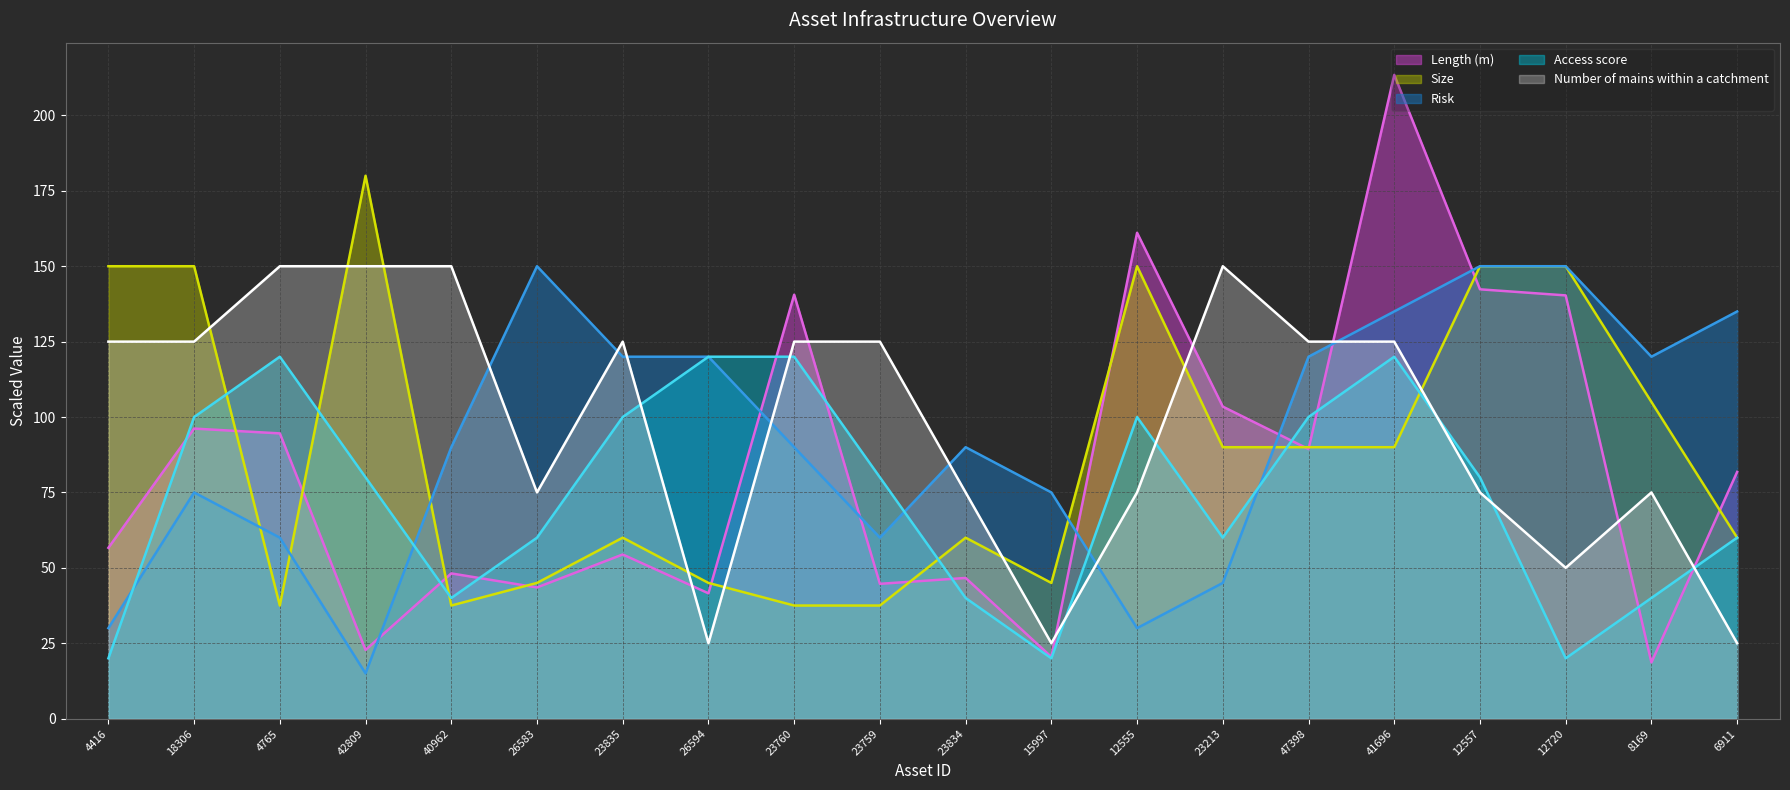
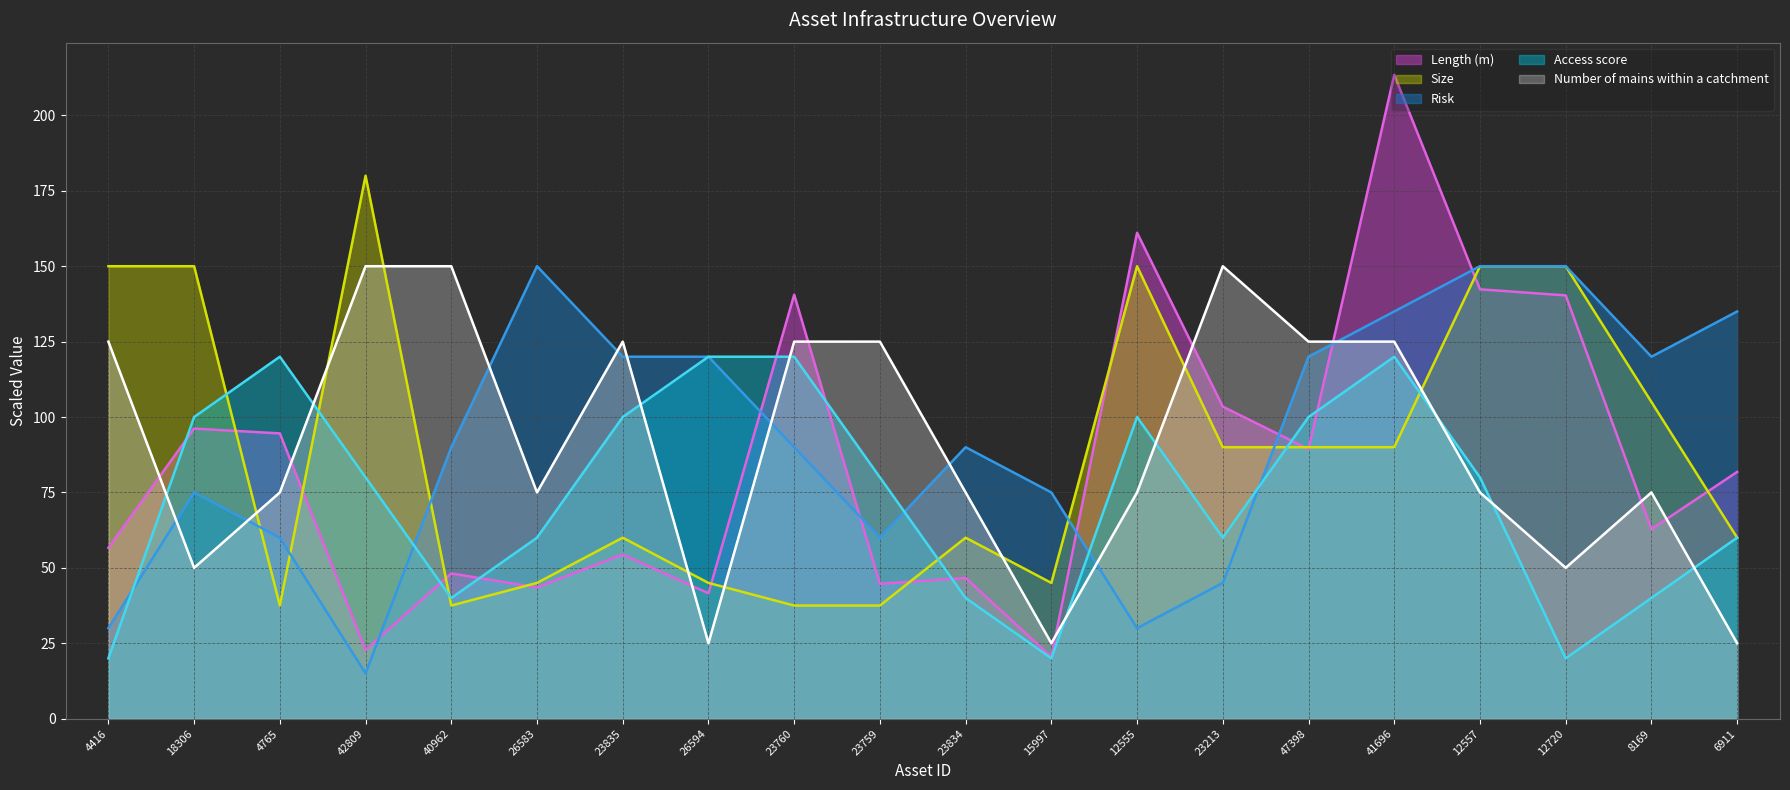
Number of mains within a catchment, 18306: 125 -> 50
Number of mains within a catchment, 4765: 150 -> 75
Length (m), 8169: 19 -> 63
